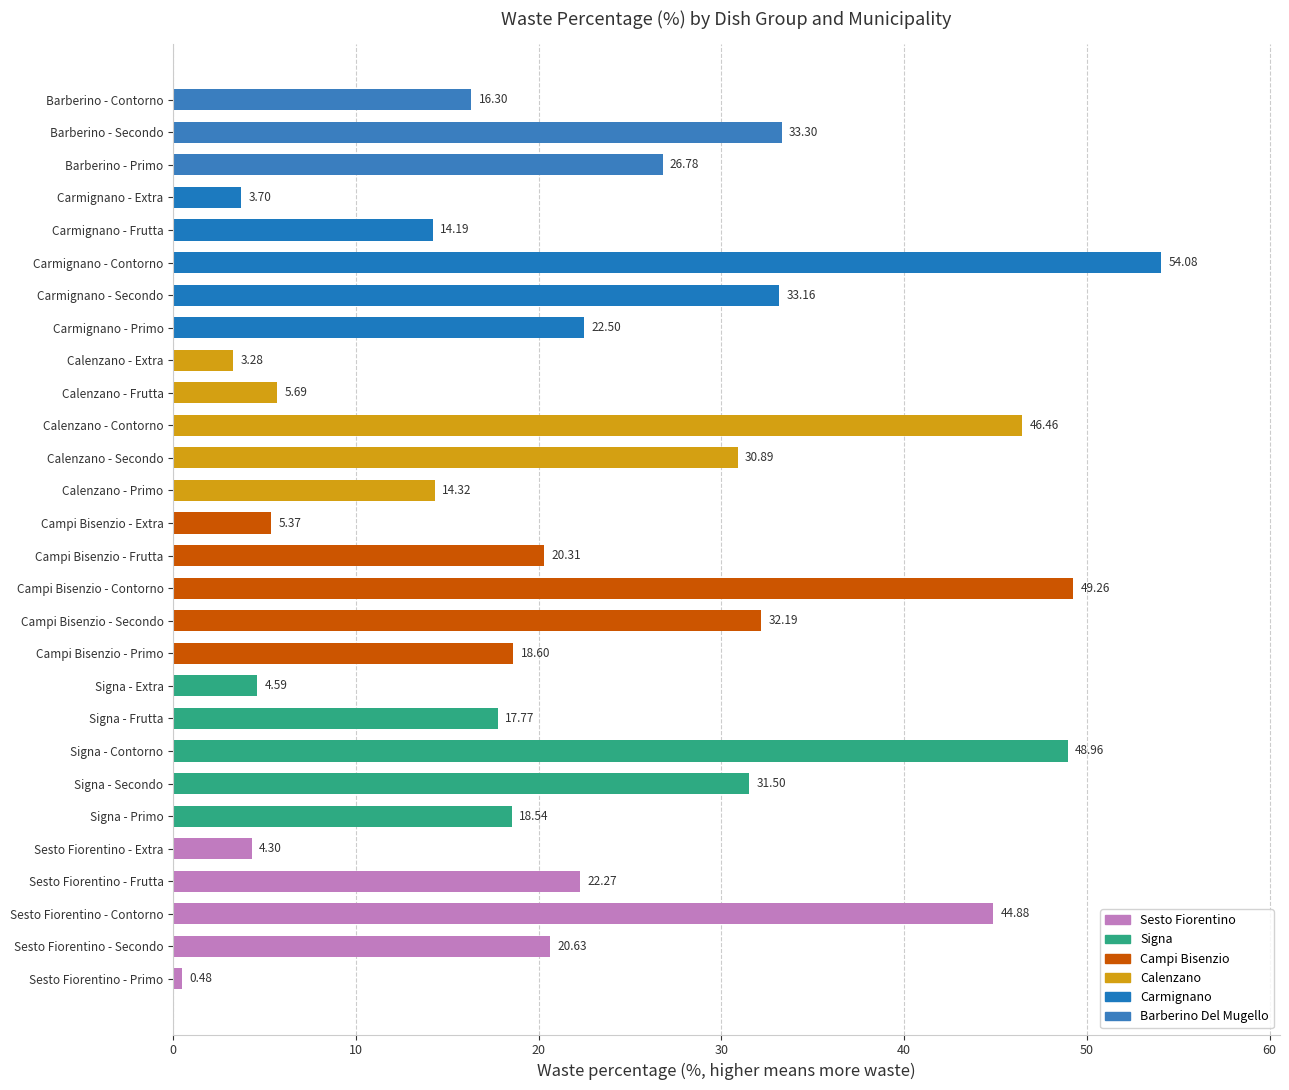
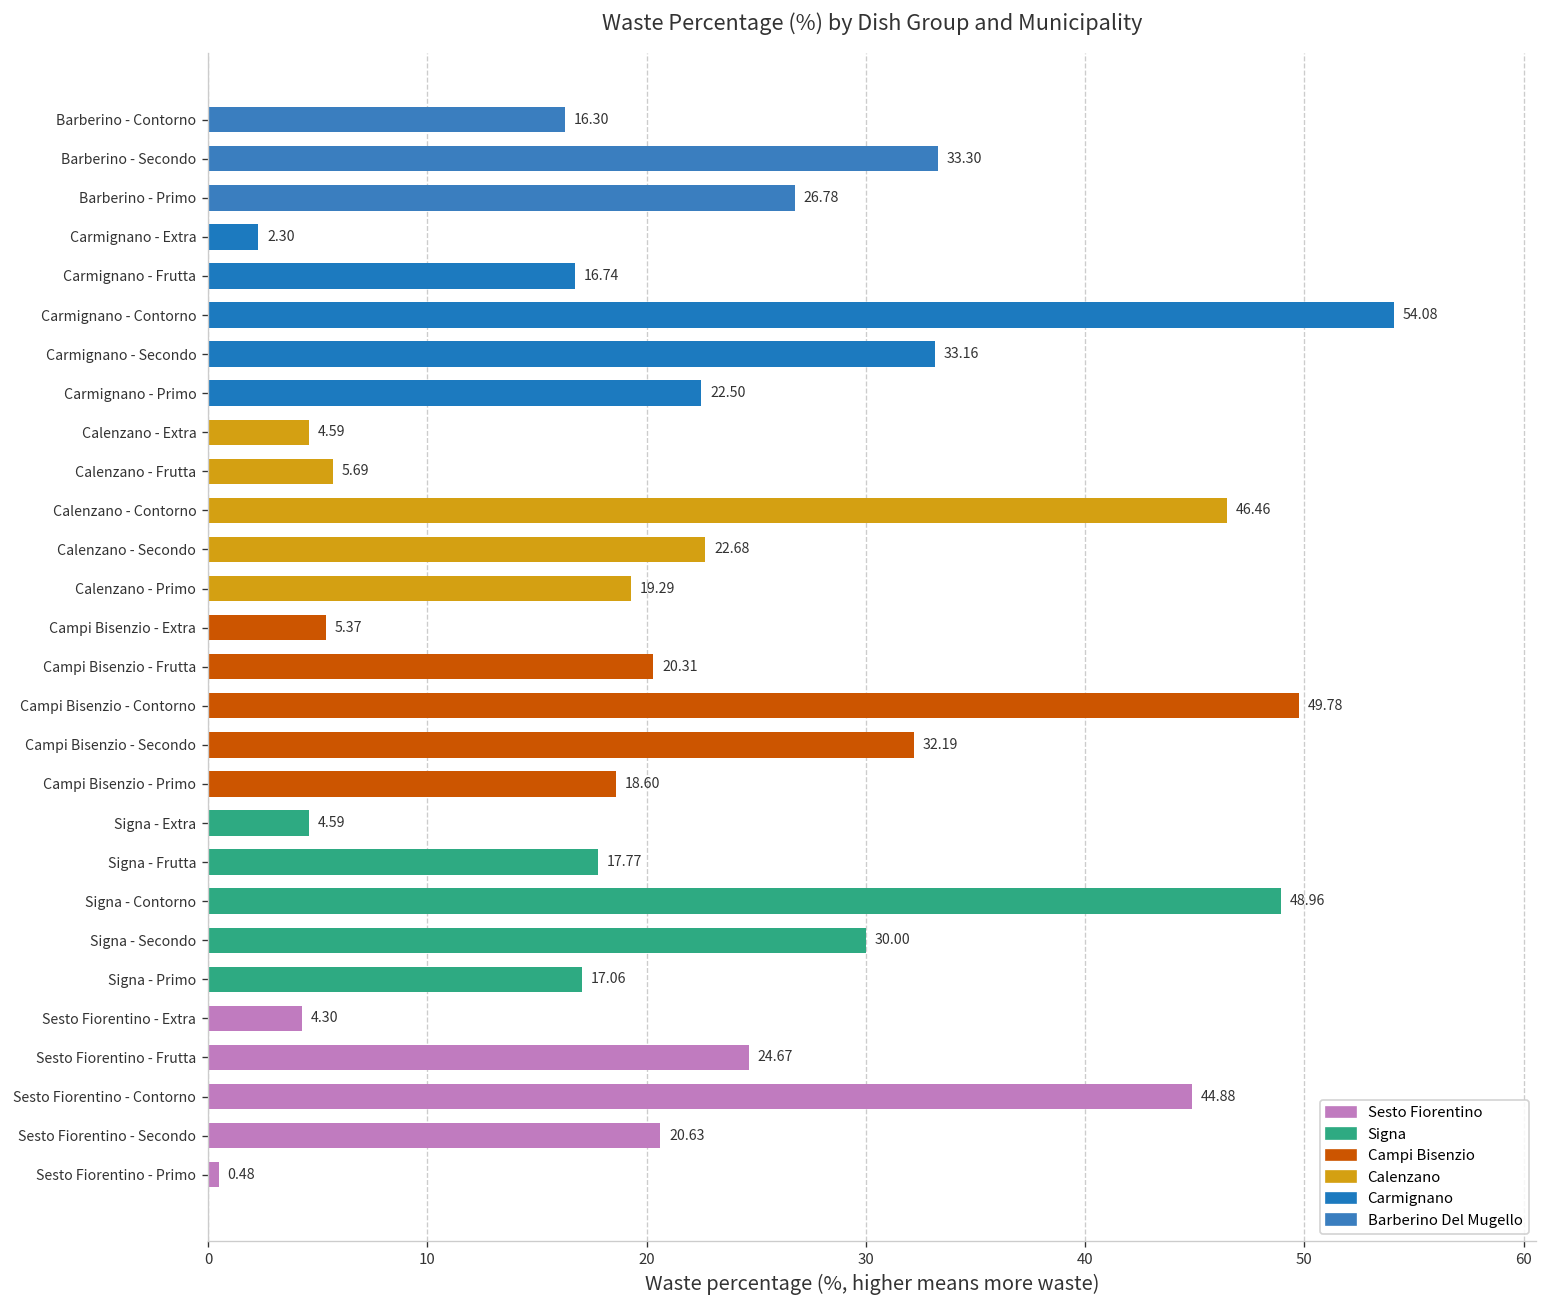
Carmignano - Extra: 3.70 -> 2.30
Carmignano - Frutta: 14.19 -> 16.74
Calenzano - Extra: 3.28 -> 4.59
Calenzano - Secondo: 30.89 -> 22.68
Calenzano - Primo: 14.32 -> 19.29
Campi Bisenzio - Contorno: 49.26 -> 49.78
Signa - Secondo: 31.50 -> 30.00
Signa - Primo: 18.54 -> 17.06
Sesto Fiorentino - Frutta: 22.27 -> 24.67
